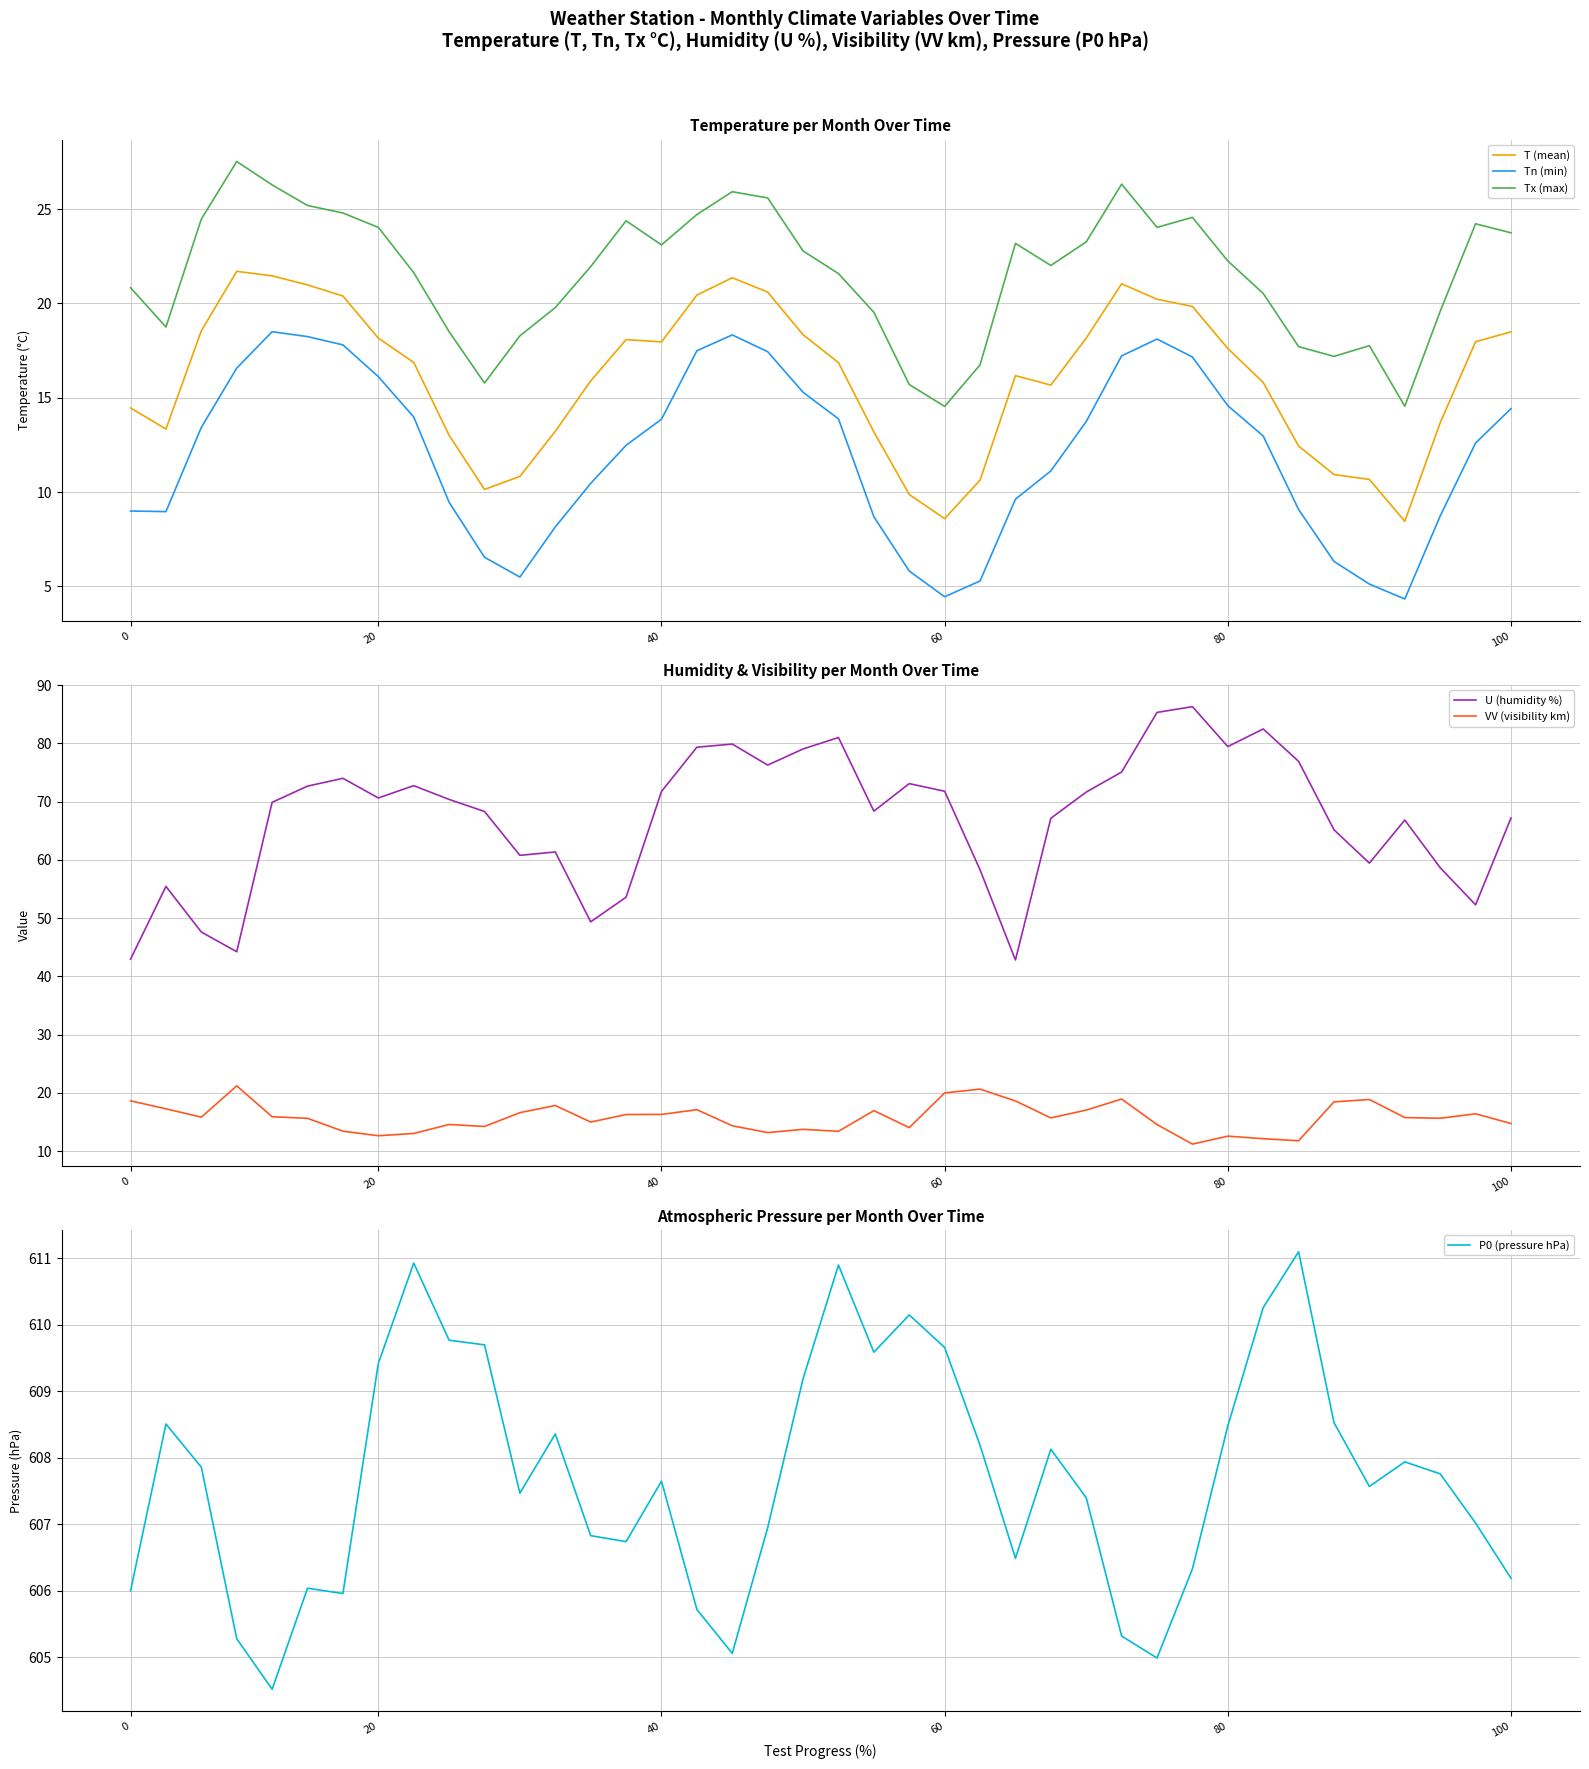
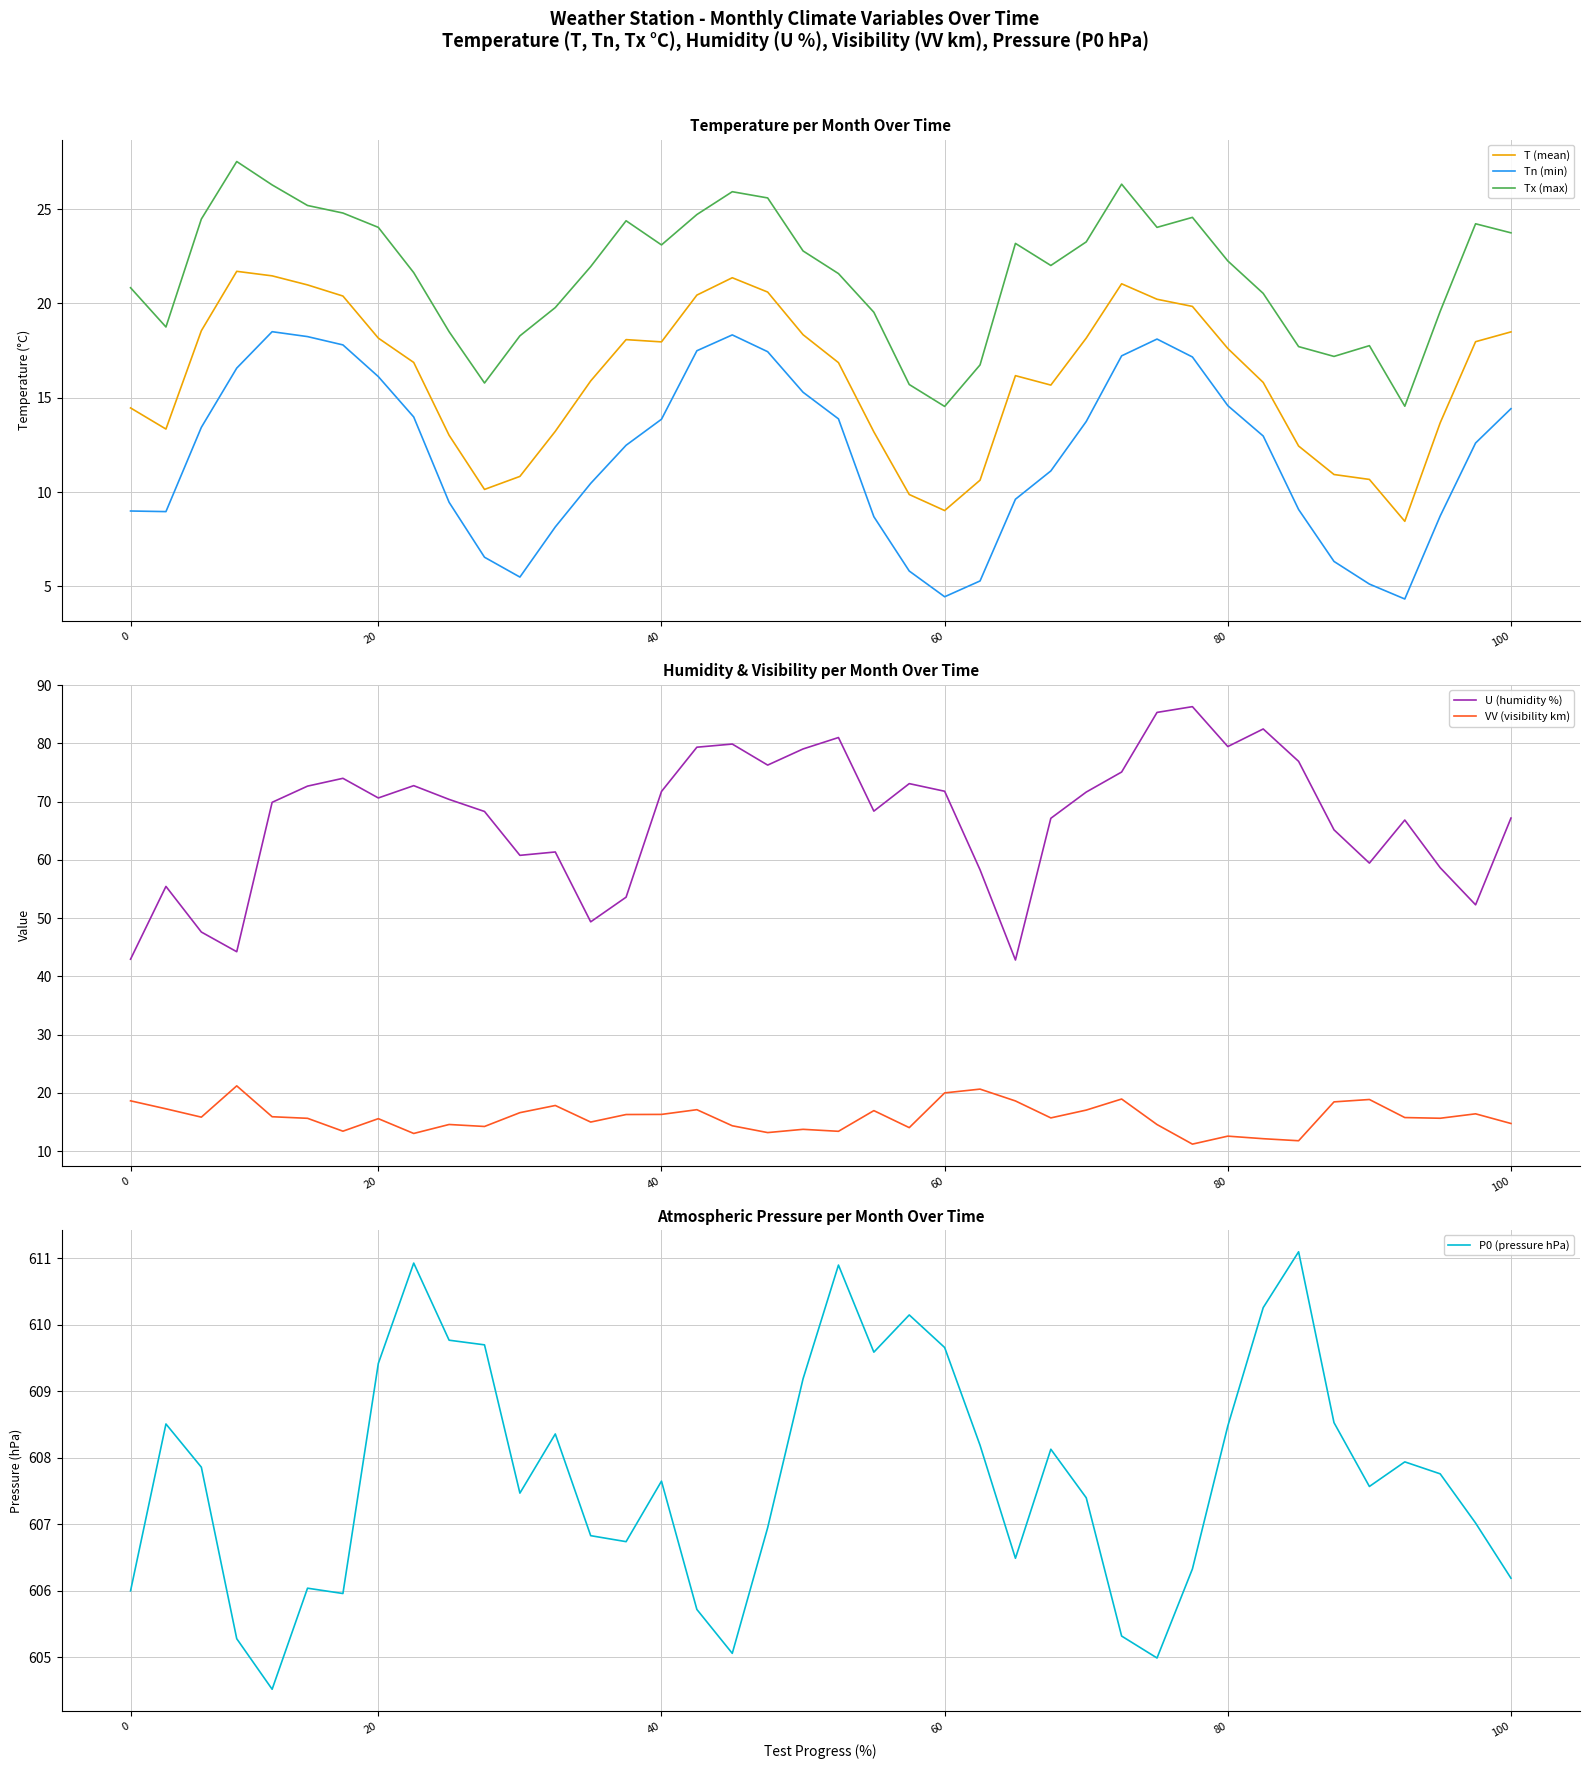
Temperature per Month Over Time, T (mean), 60: 8.6 -> 9.0
Humidity & Visibility per Month Over Time, VV (visibility km), 20: 13 -> 16
